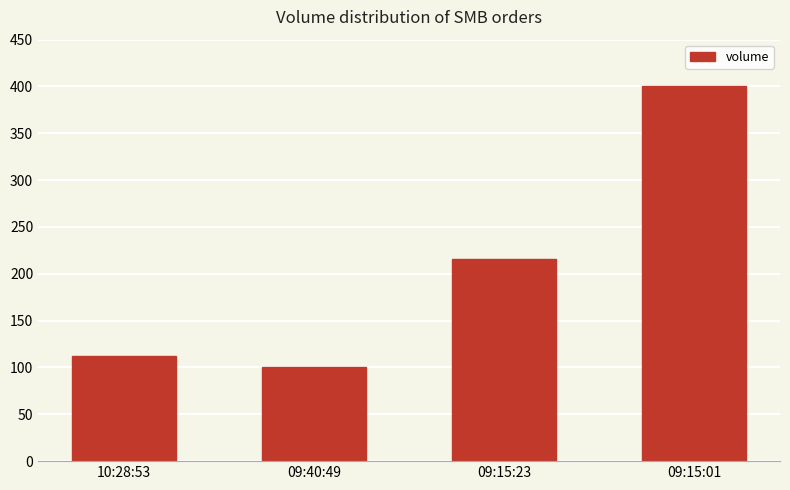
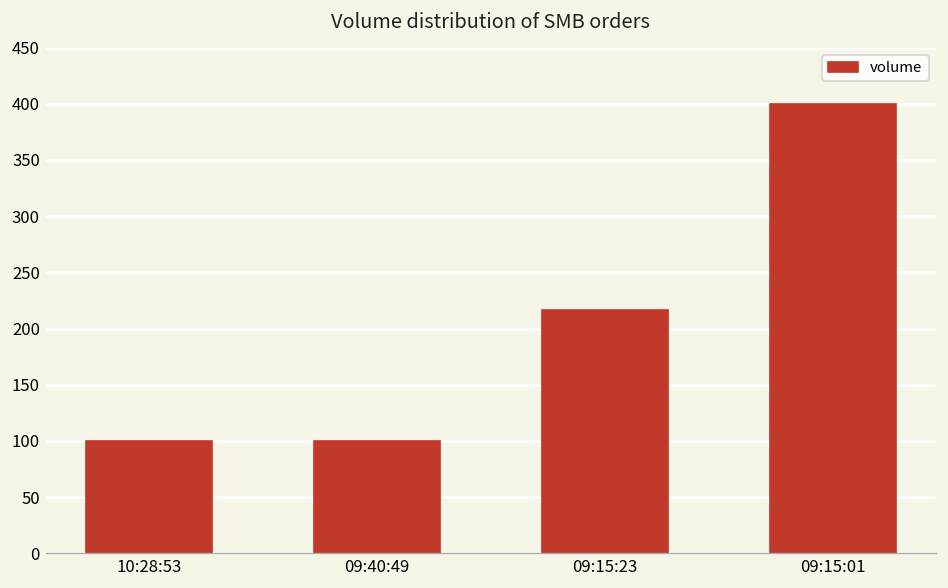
10:28:53: 110 -> 100
